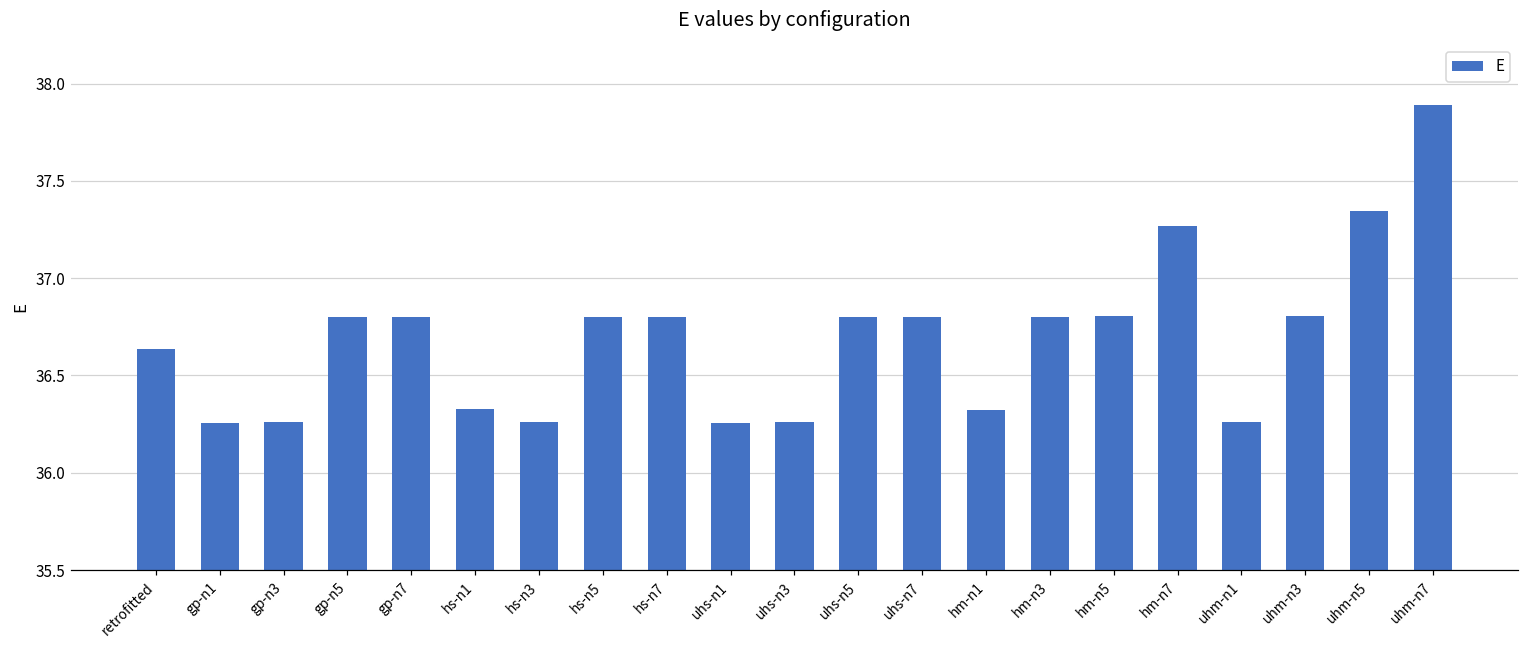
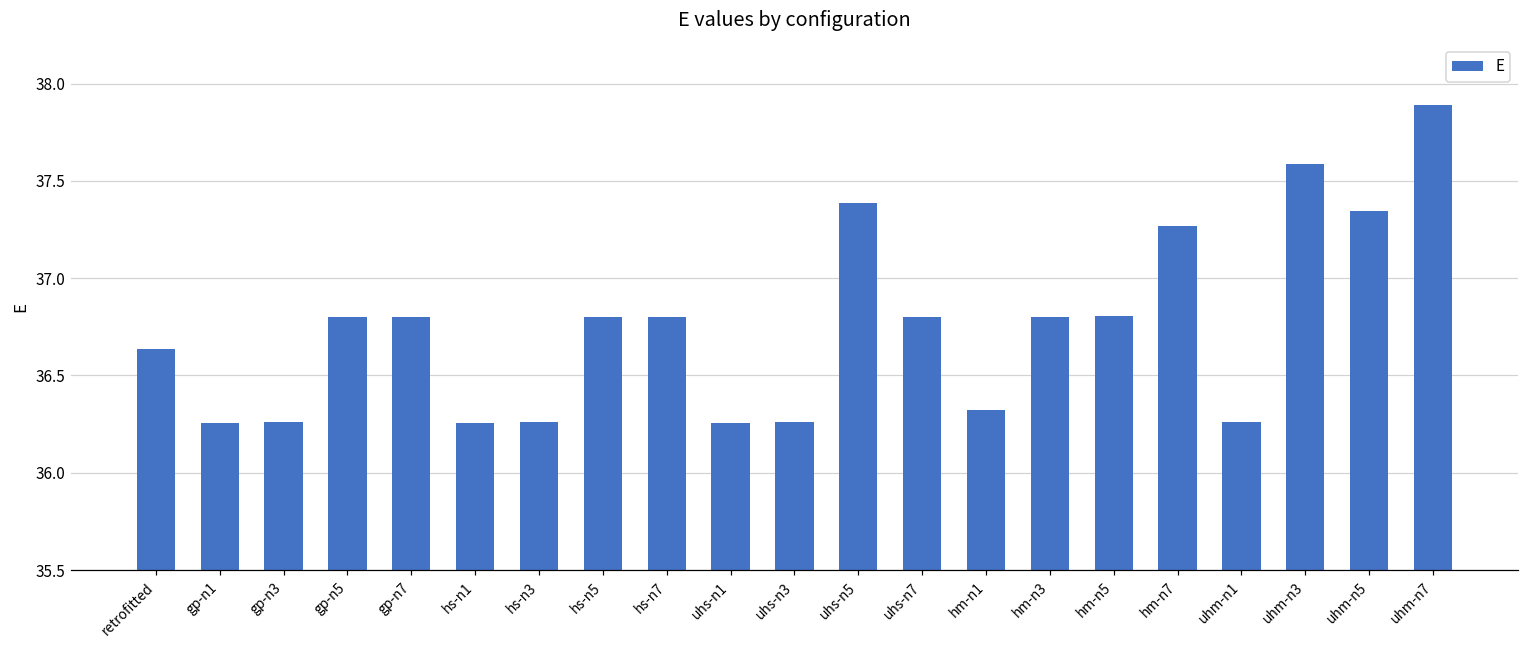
hs-n1: 36.33 -> 36.26
uhs-n5: 36.80 -> 37.39
uhm-n3: 36.80 -> 37.59
